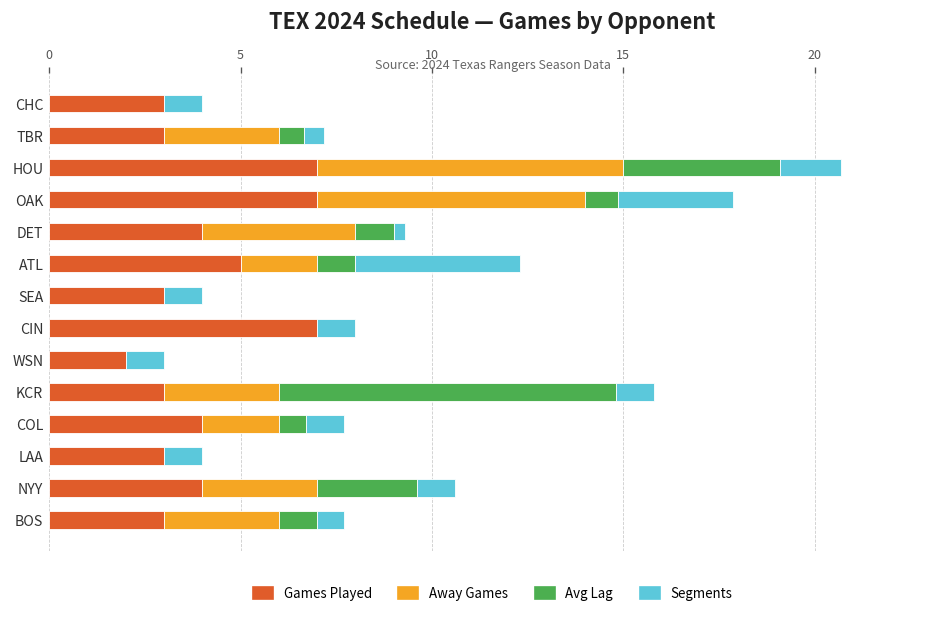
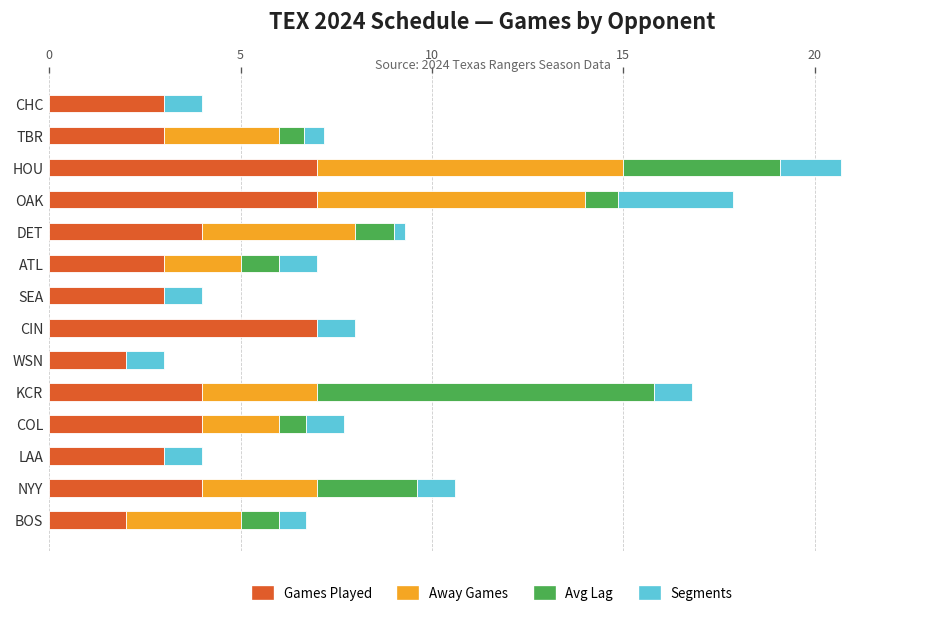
Games Played, ATL: 5 -> 3
Segments, ATL: 4.3 -> 1.0
Games Played, KCR: 3 -> 4
Games Played, BOS: 3 -> 2
